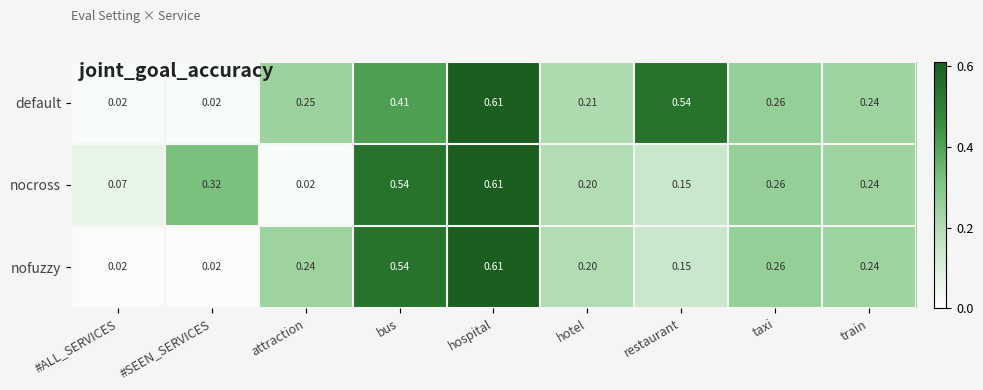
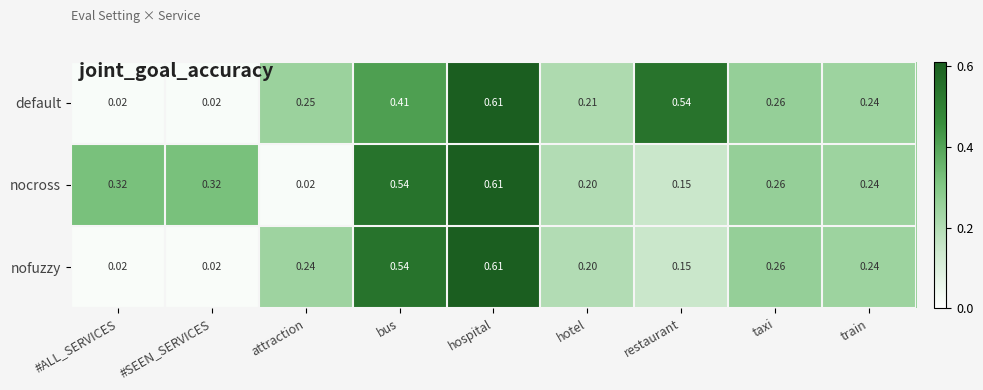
nocross, #ALL_SERVICES: 0.07 -> 0.32
